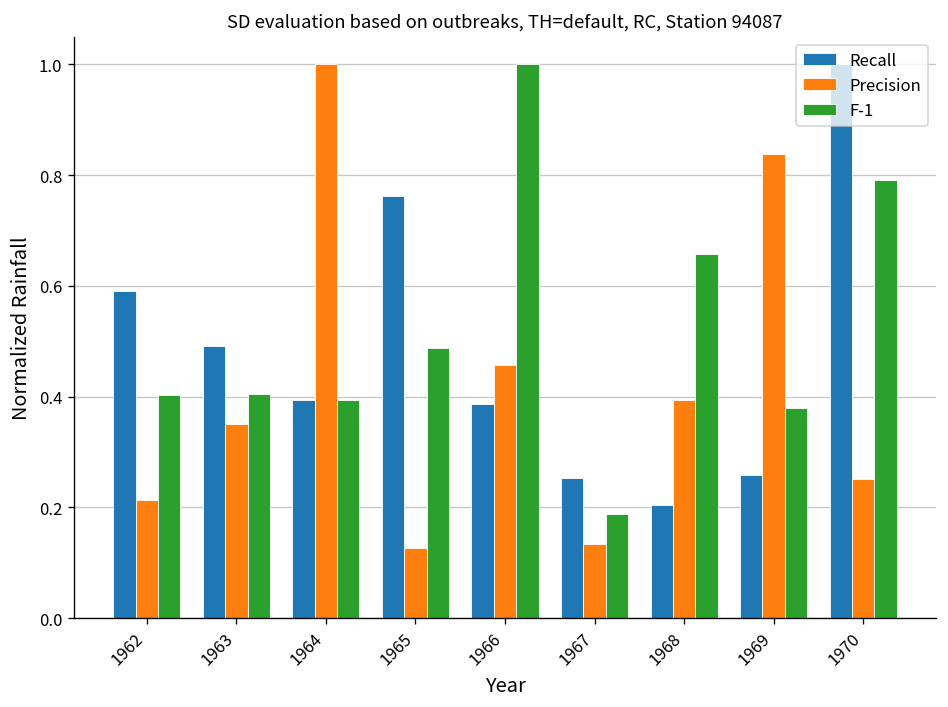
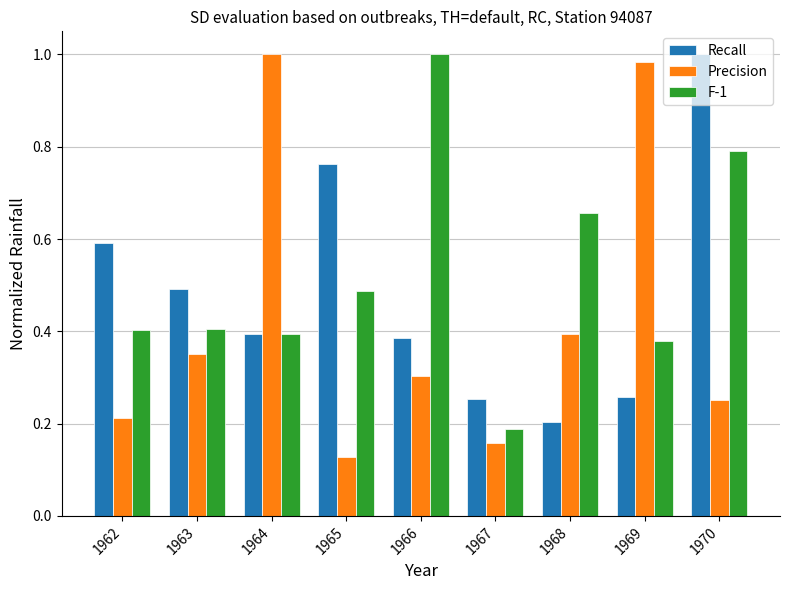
Precision, 1966: 0.46 -> 0.30
Precision, 1967: 0.13 -> 0.16
Precision, 1969: 0.84 -> 0.98
